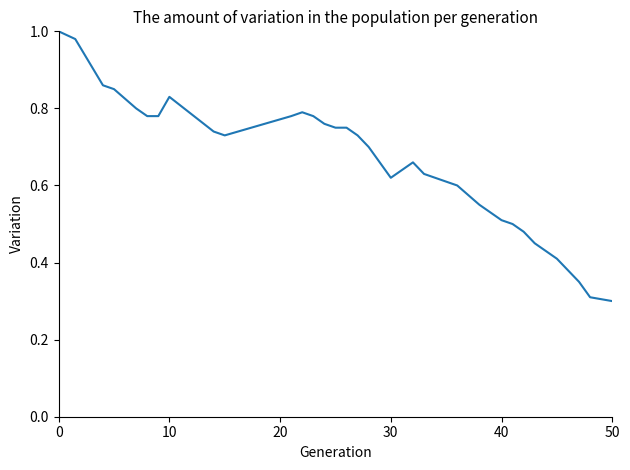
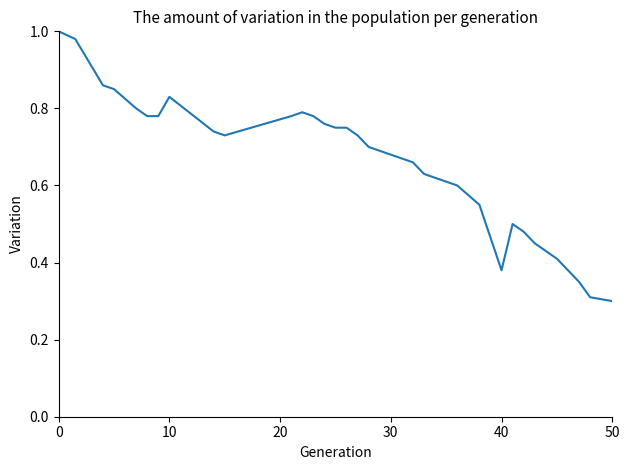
30: 0.62 -> 0.68
40: 0.51 -> 0.38
